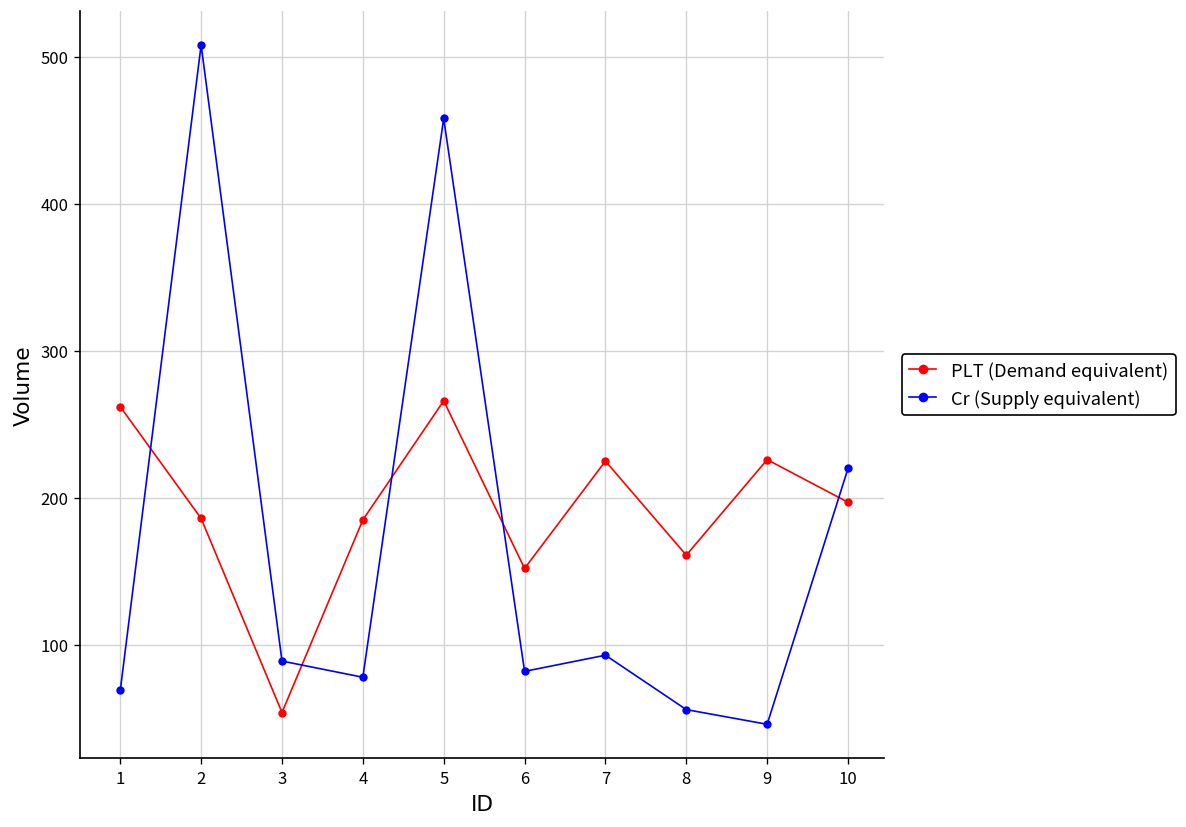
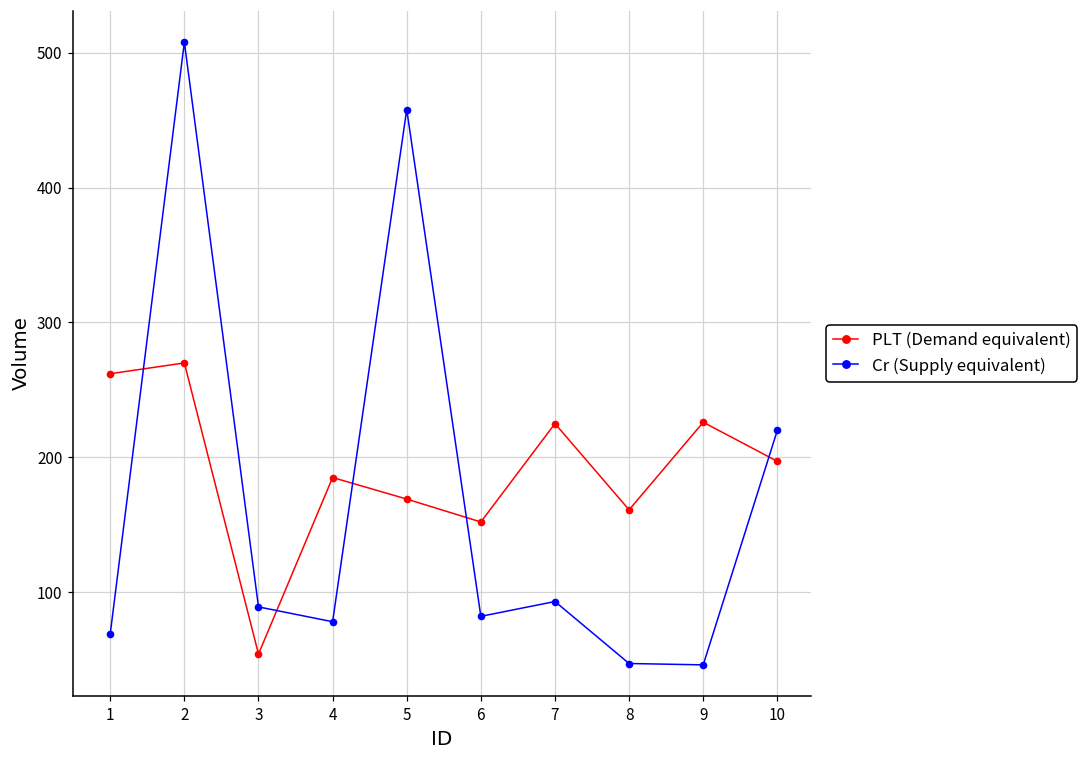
PLT (Demand equivalent), 2: 186 -> 270
PLT (Demand equivalent), 5: 266 -> 169
Cr (Supply equivalent), 8: 56 -> 47
